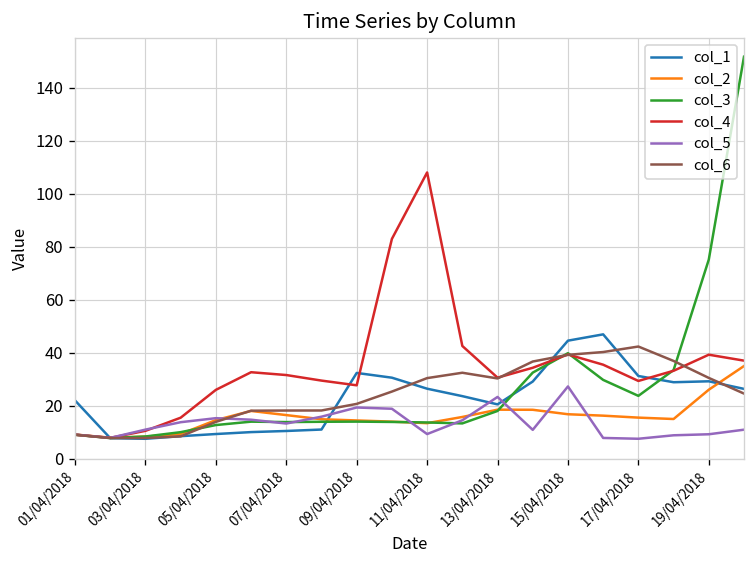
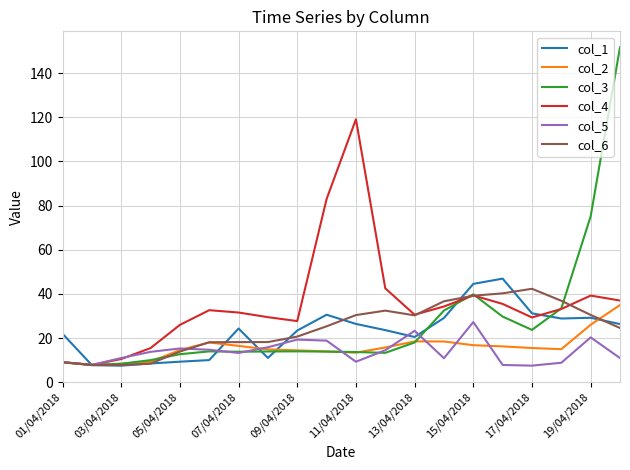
col_1, 07/04/2018: 10 -> 24
col_1, 09/04/2018: 32 -> 23
col_4, 11/04/2018: 108 -> 119
col_5, 19/04/2018: 9 -> 20
